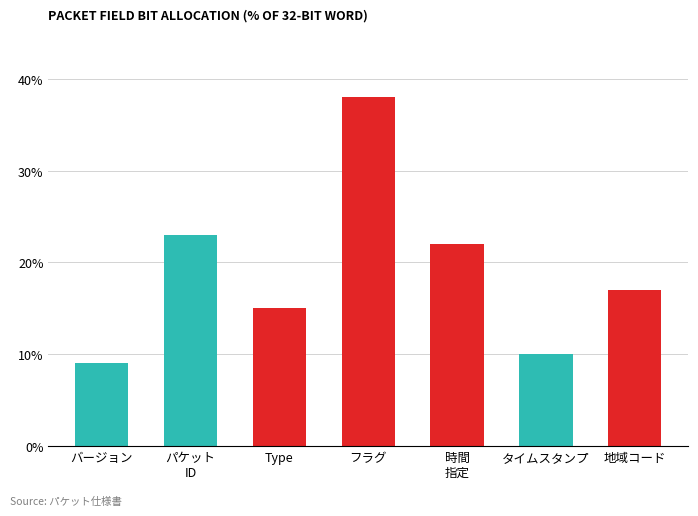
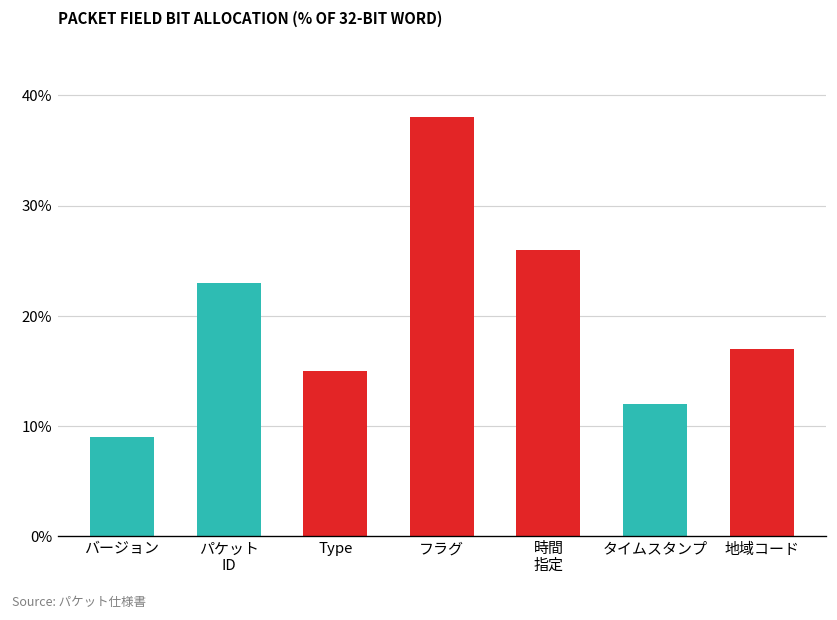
時間 指定: 22% -> 26%
タイムスタンプ: 10% -> 12%
